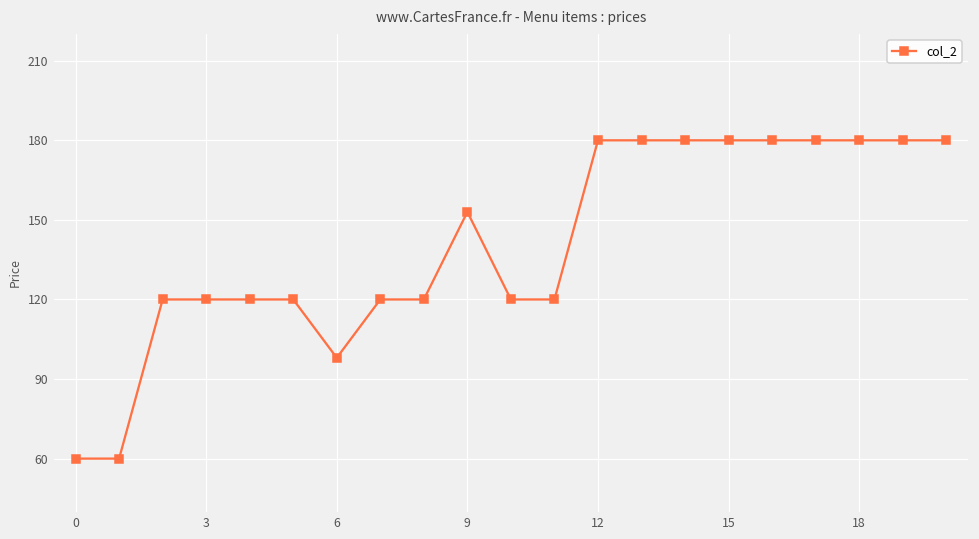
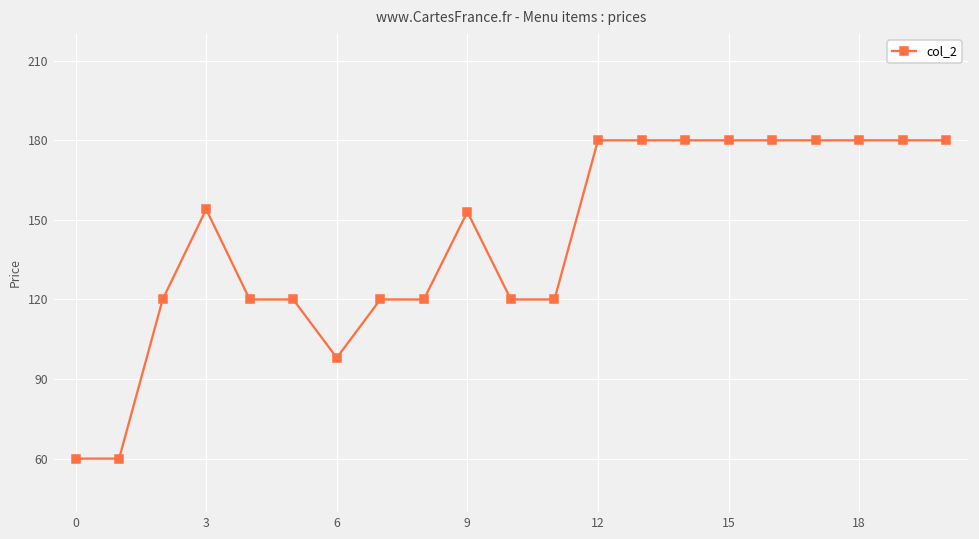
3: 120 -> 154
